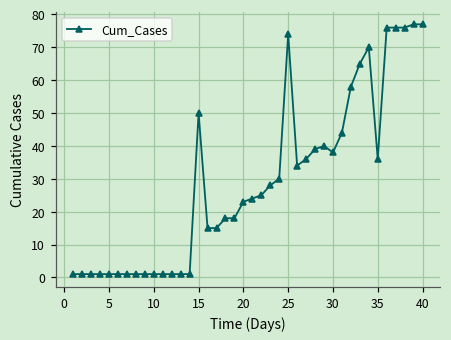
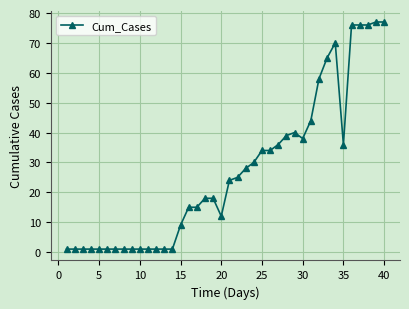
15: 50 -> 9
20: 23 -> 12
25: 74 -> 34
